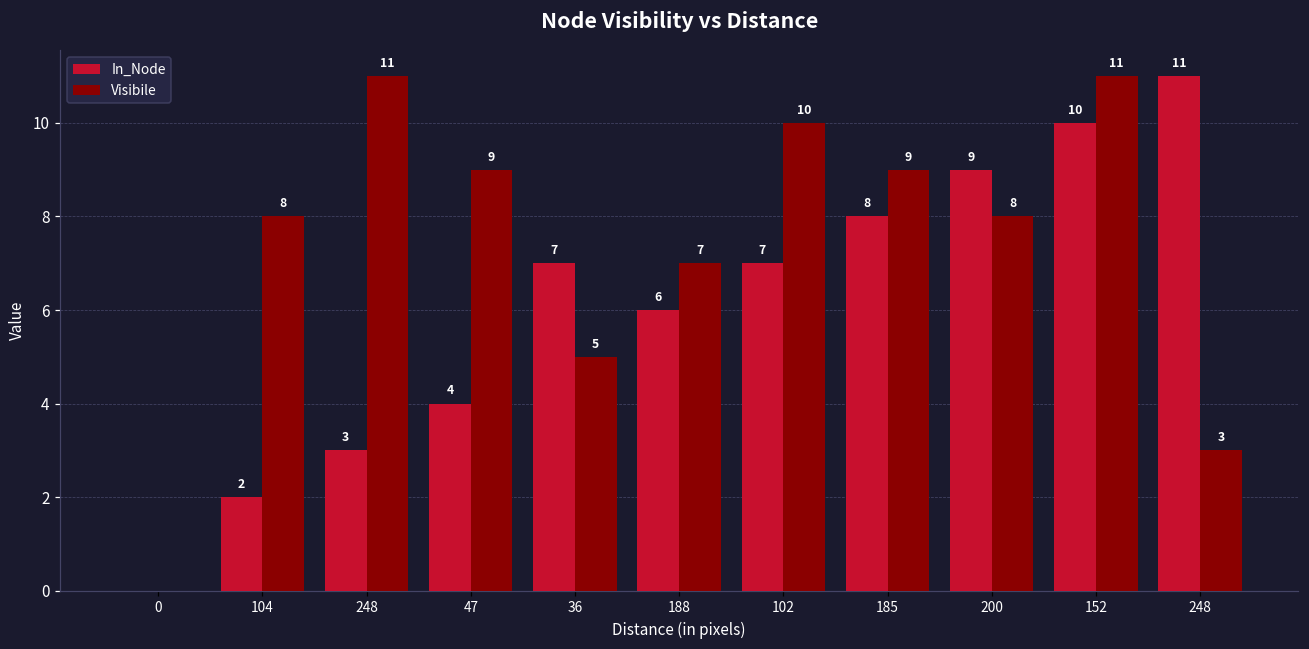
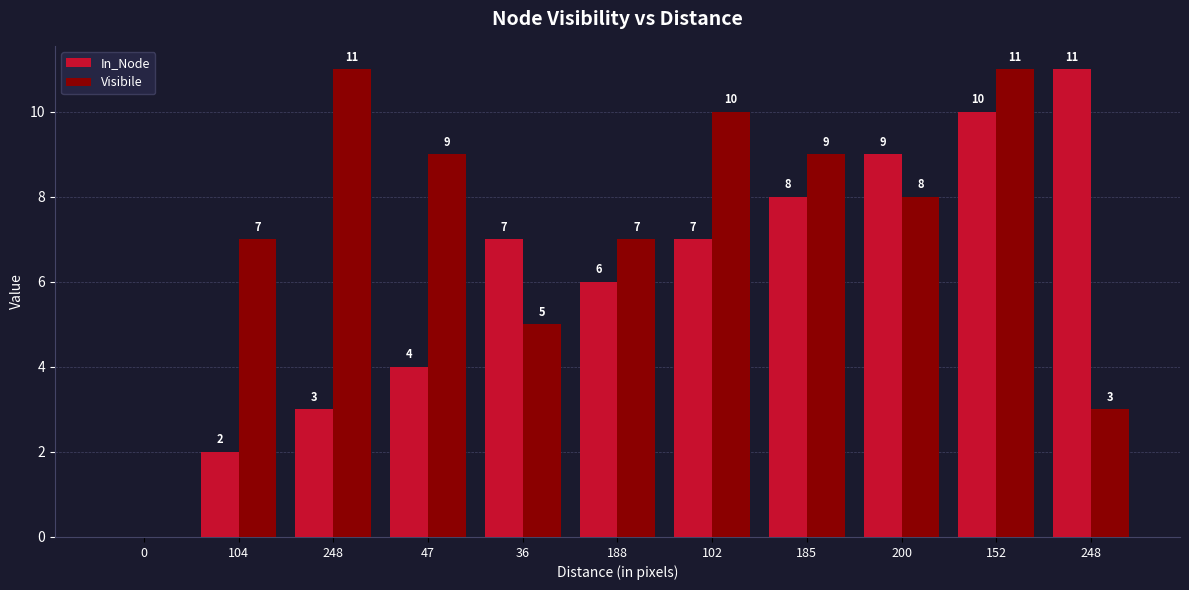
Visibile, 104: 8 -> 7
